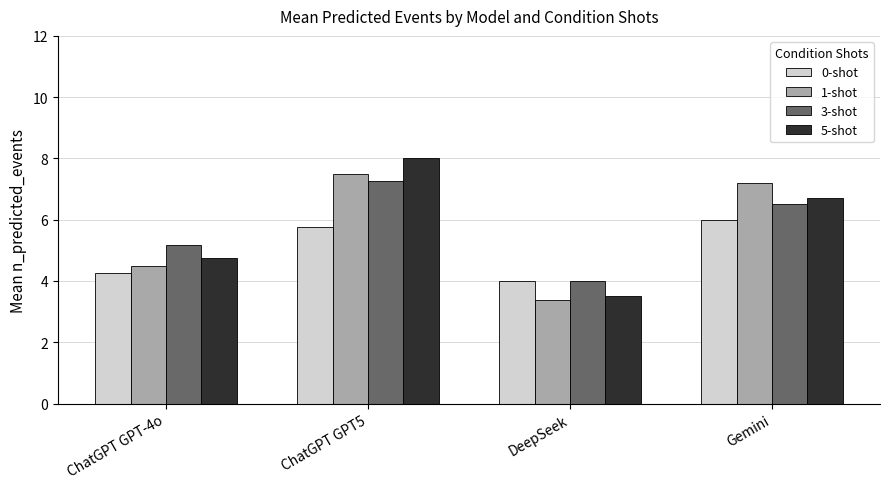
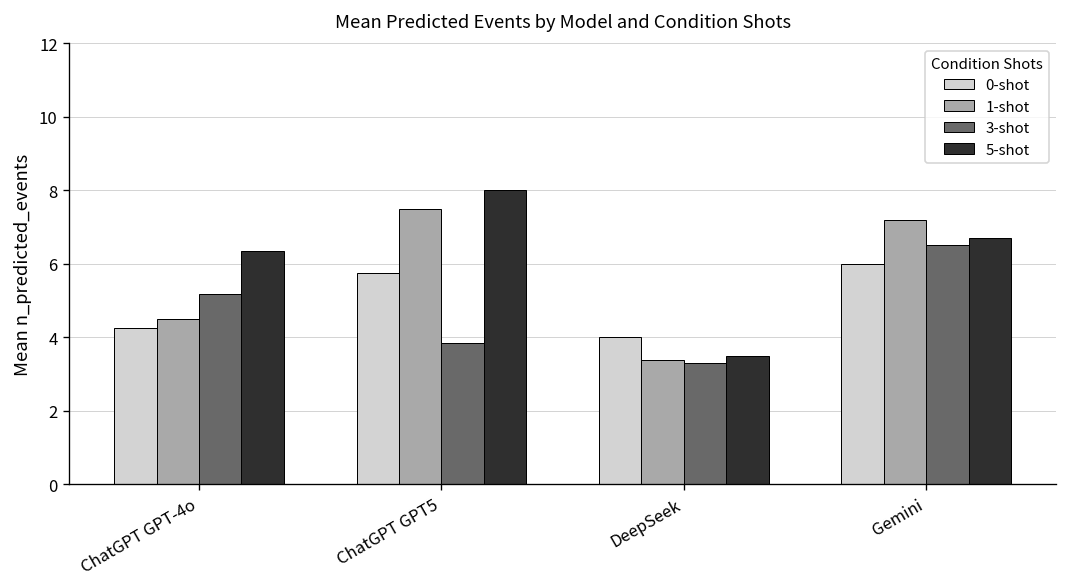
5-shot, ChatGPT GPT-4o: 4.8 -> 6.4
3-shot, ChatGPT GPT5: 7.3 -> 3.8
3-shot, DeepSeek: 4.0 -> 3.3
